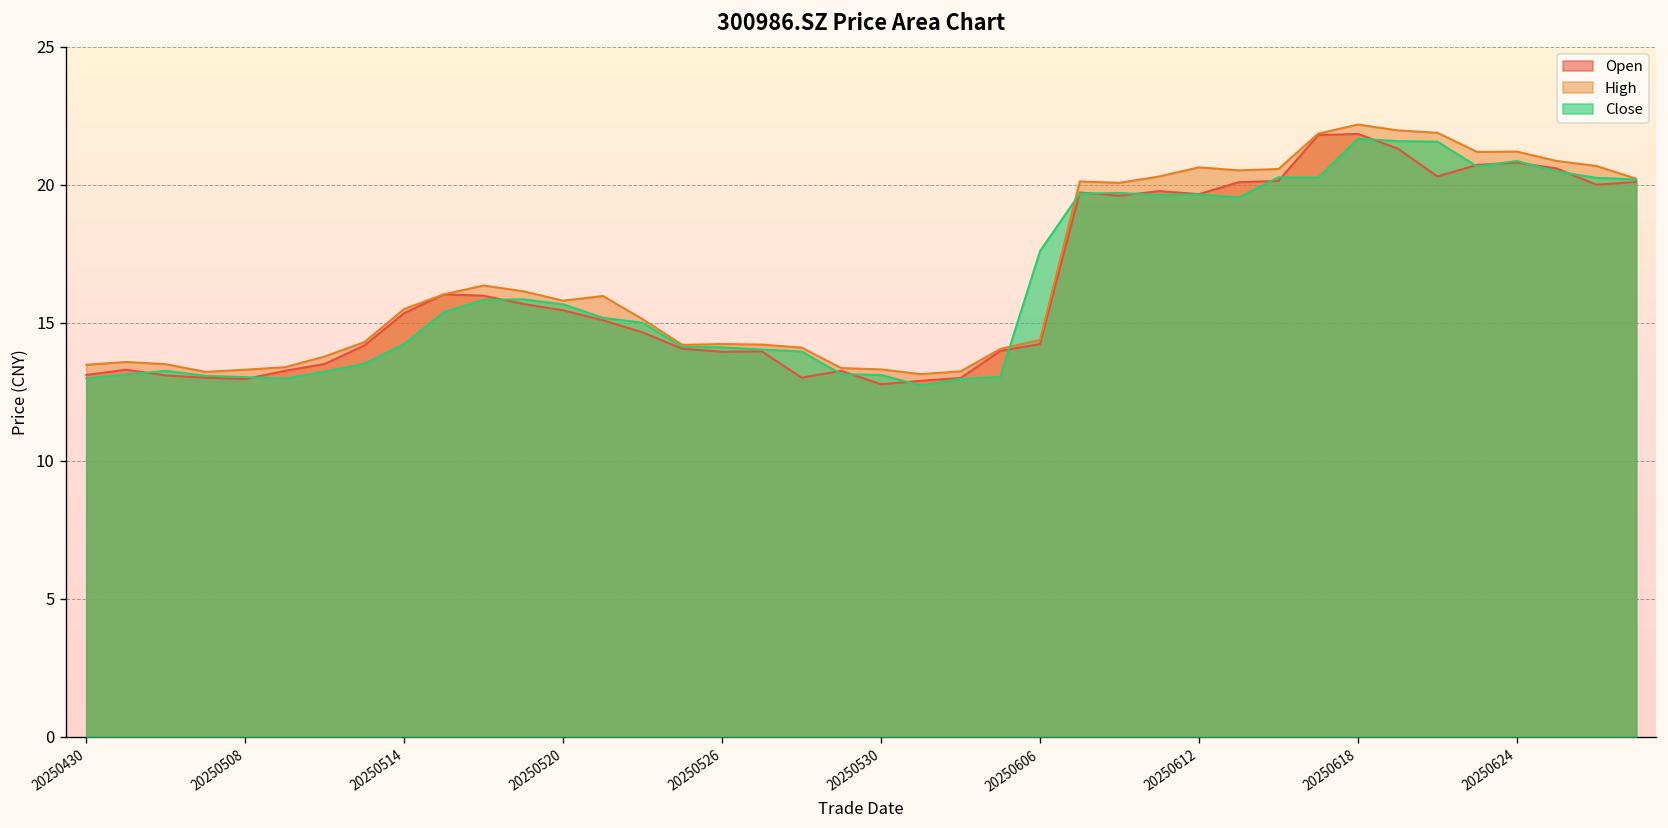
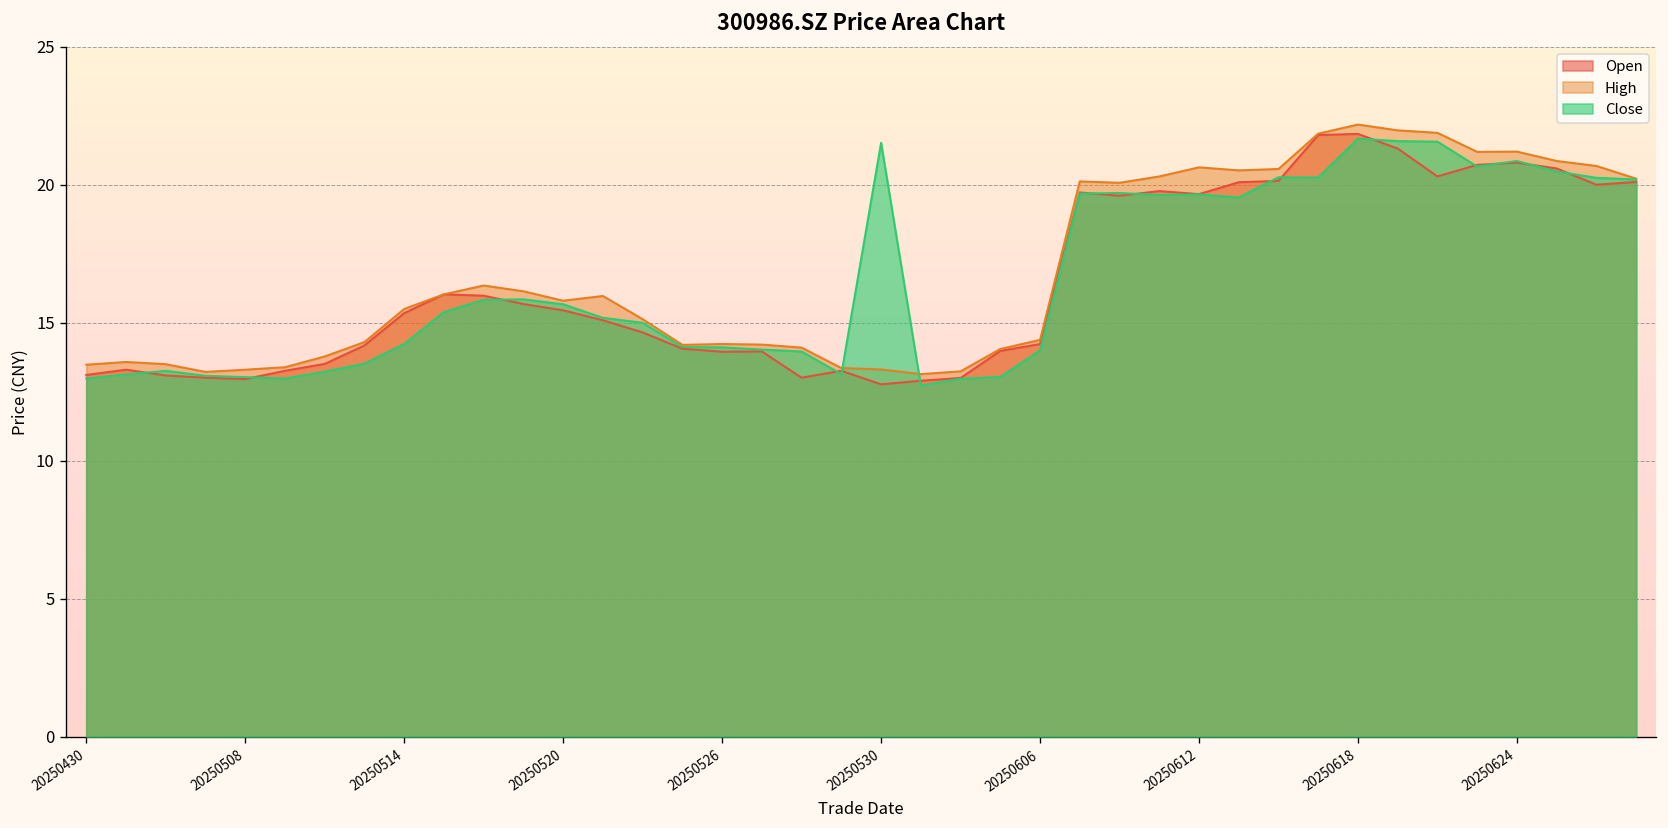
Close, 20250530: 13.1 -> 21.5
Close, 20250606: 17.6 -> 14.0
